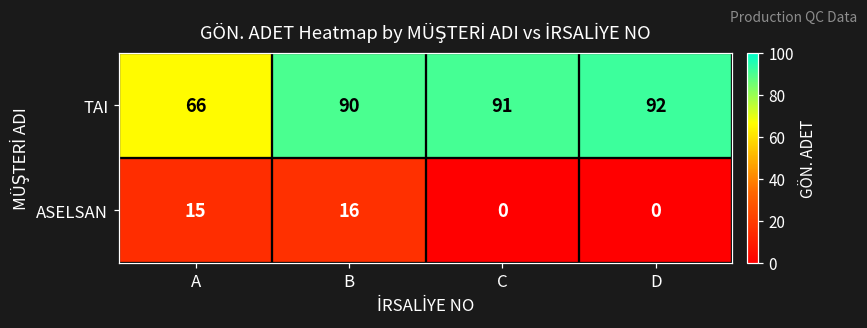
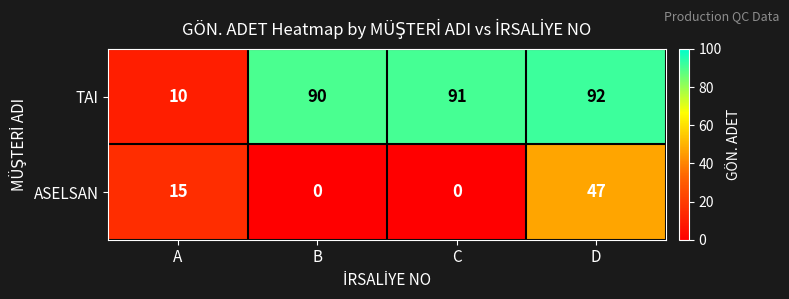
TAI, A: 66 -> 10
ASELSAN, B: 16 -> 0
ASELSAN, D: 0 -> 47
